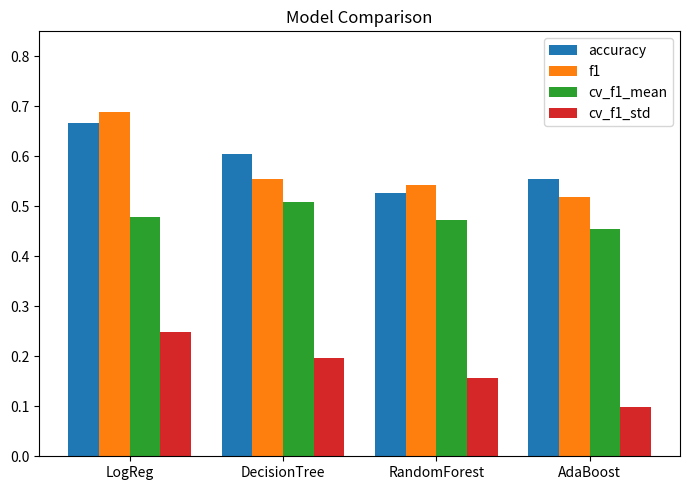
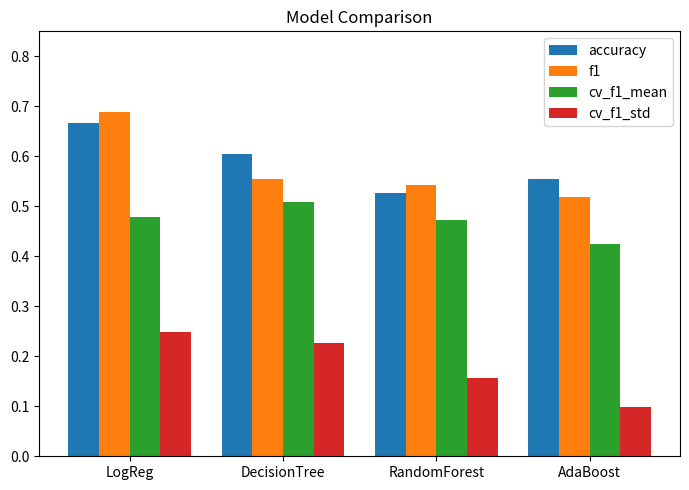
cv_f1_std, DecisionTree: 0.20 -> 0.23
cv_f1_mean, AdaBoost: 0.45 -> 0.43
